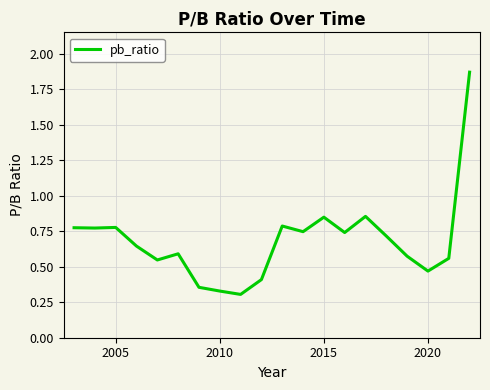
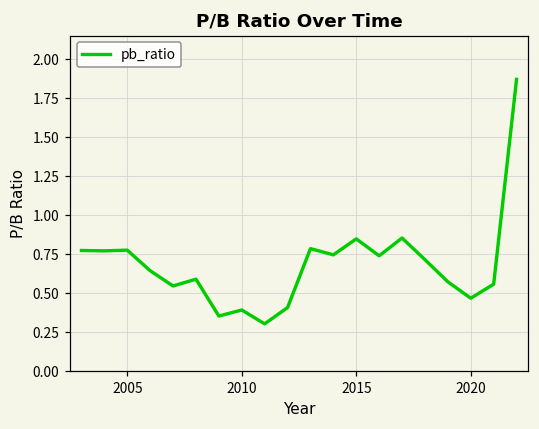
2010: 0.33 -> 0.39
